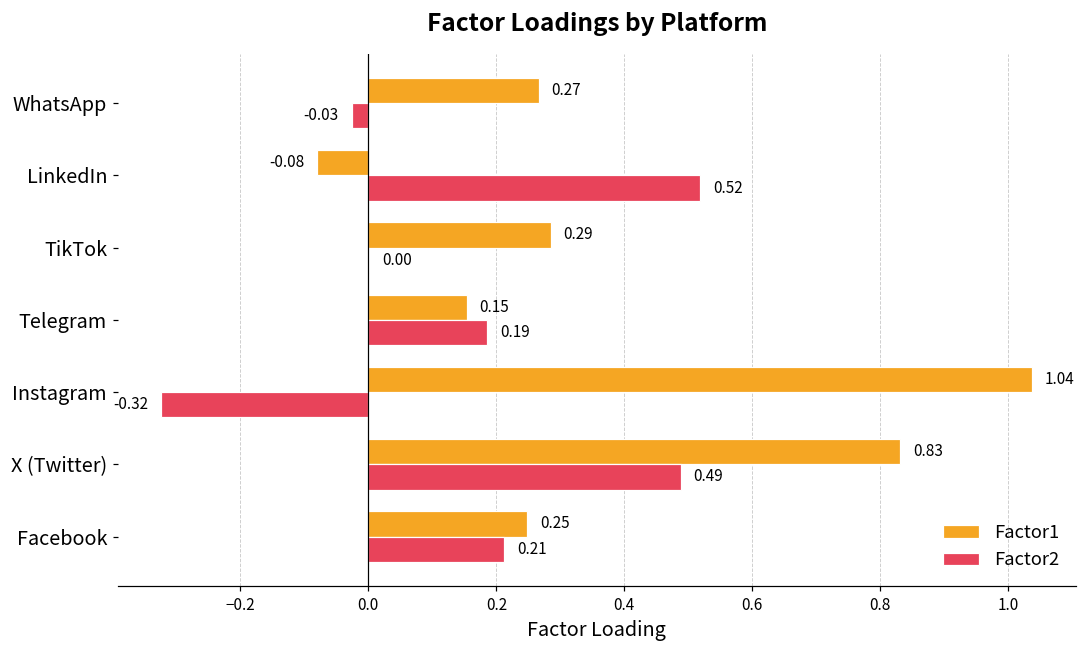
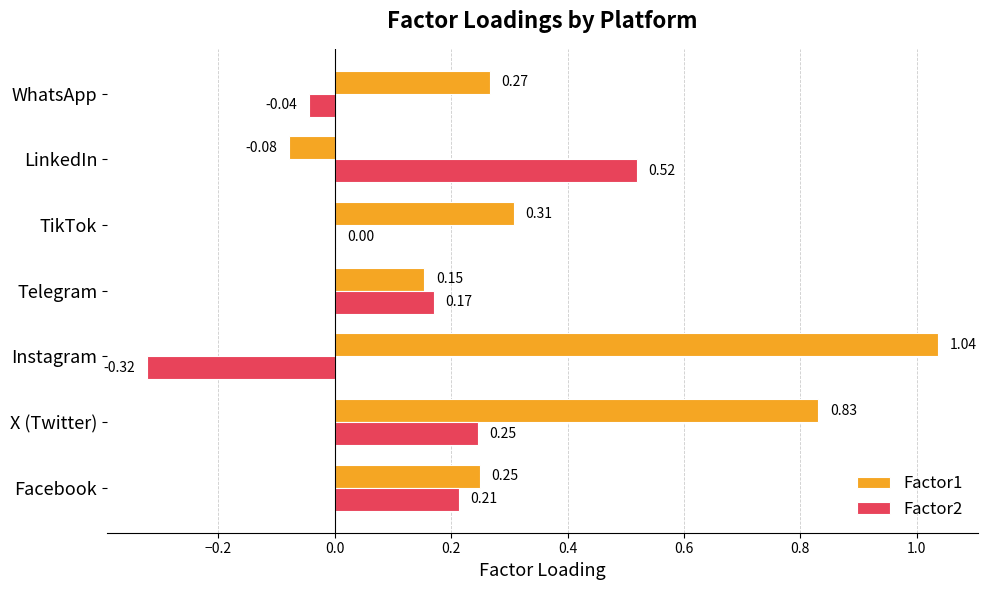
Factor2, WhatsApp: -0.03 -> -0.04
Factor1, TikTok: 0.29 -> 0.31
Factor2, Telegram: 0.19 -> 0.17
Factor2, X (Twitter): 0.49 -> 0.25
